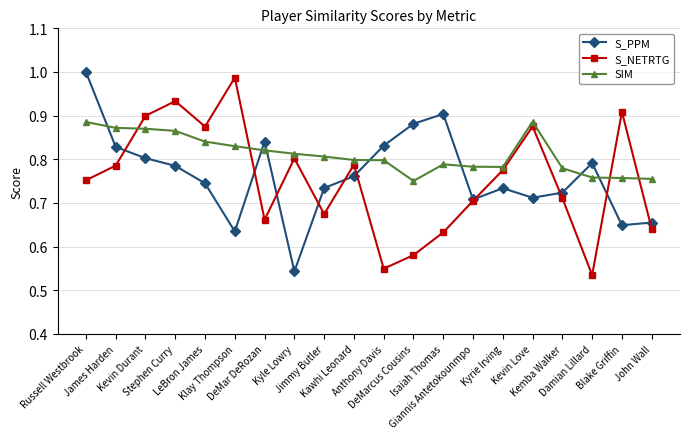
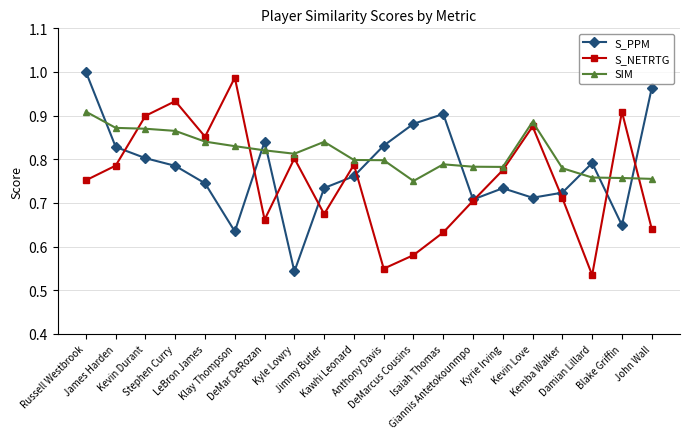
SIM, Russell Westbrook: 0.89 -> 0.91
S_NETRTG, LeBron James: 0.87 -> 0.85
SIM, Jimmy Butler: 0.81 -> 0.84
S_PPM, John Wall: 0.66 -> 0.96
